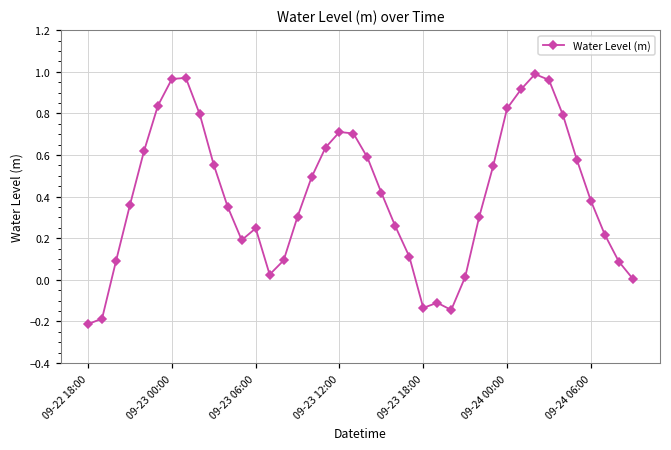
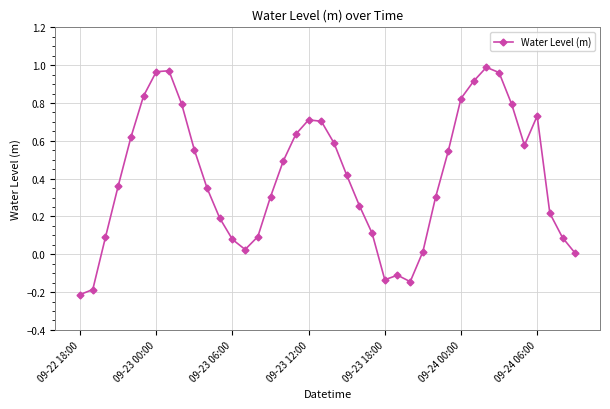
09-23 06:00: 0.25 -> 0.08
09-24 06:00: 0.38 -> 0.73
